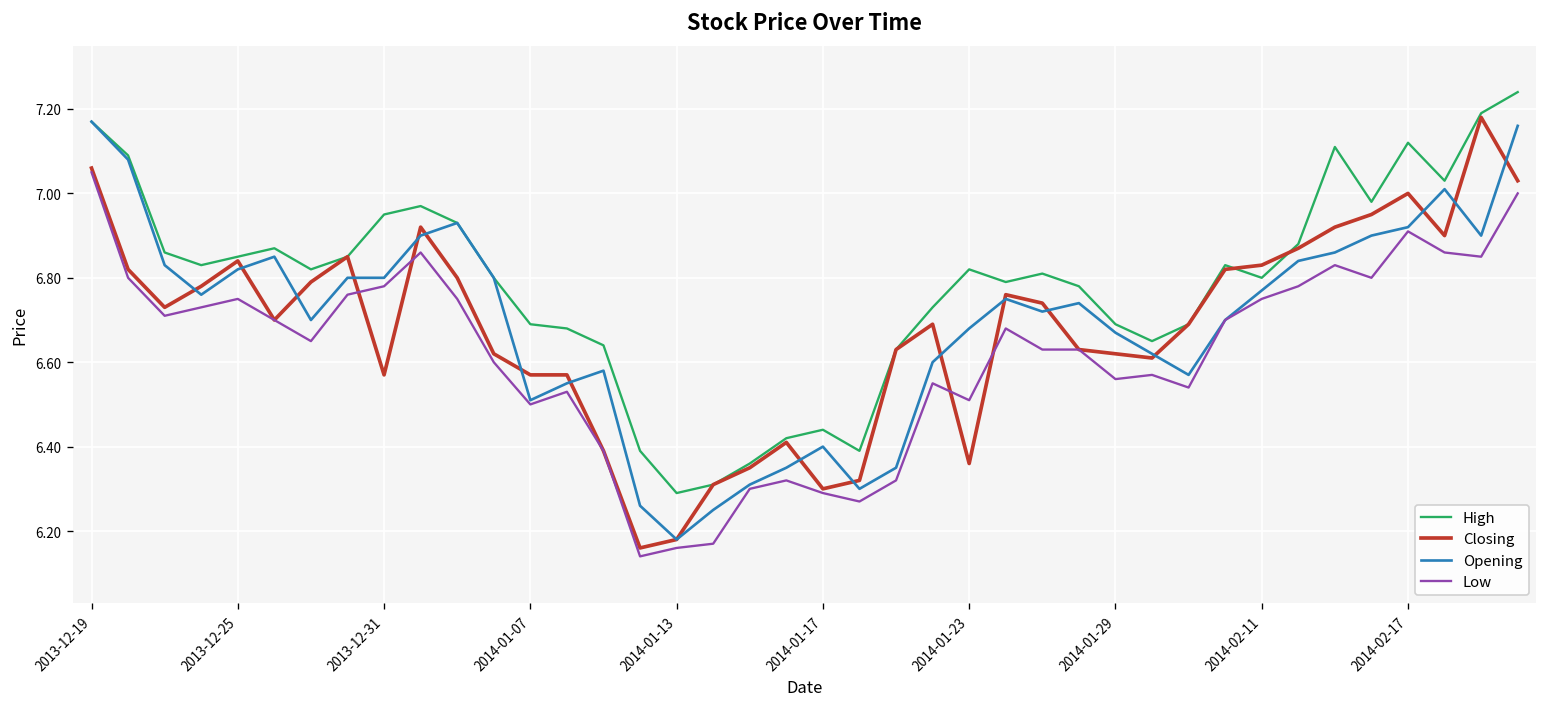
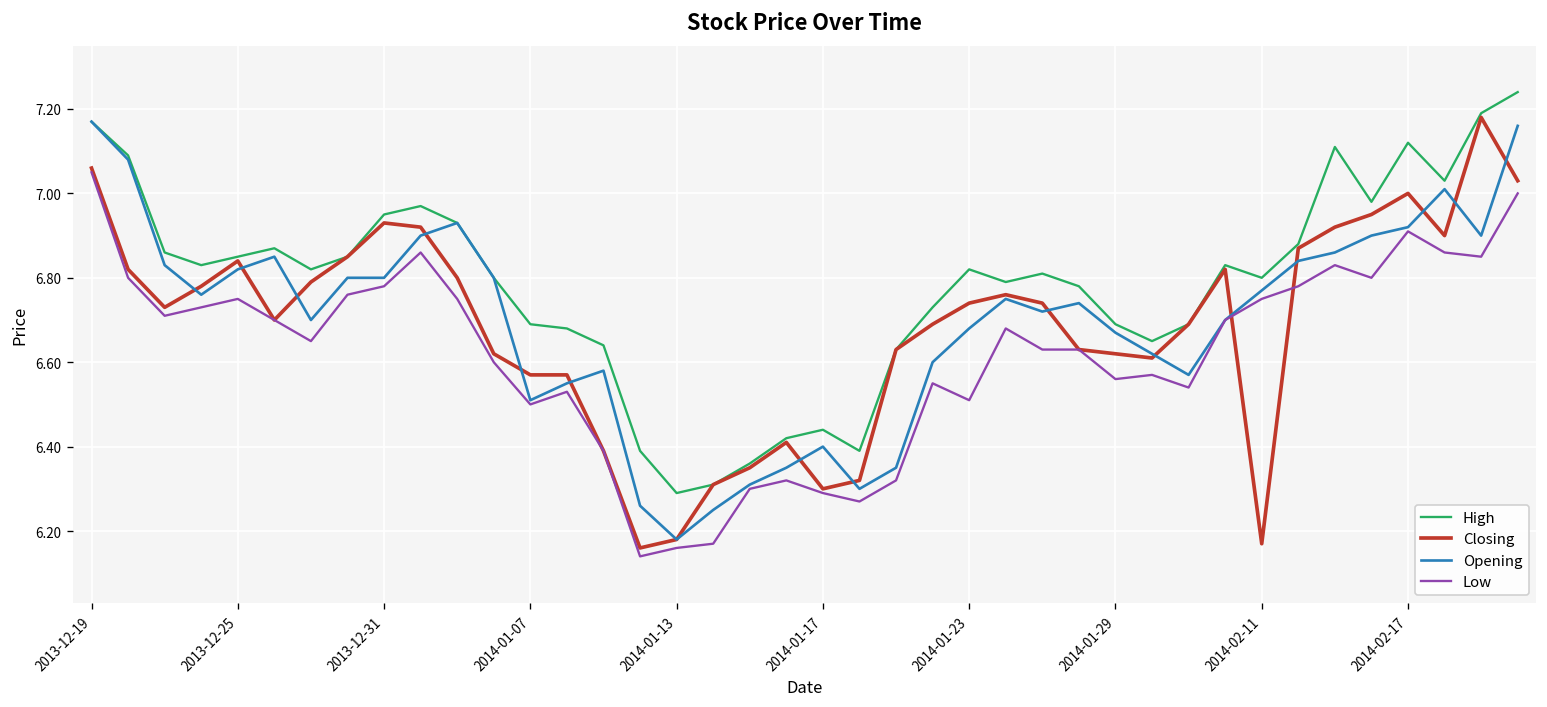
Closing, 2013-12-31: 6.57 -> 6.93
Closing, 2014-01-23: 6.36 -> 6.74
Closing, 2014-02-11: 6.83 -> 6.17
